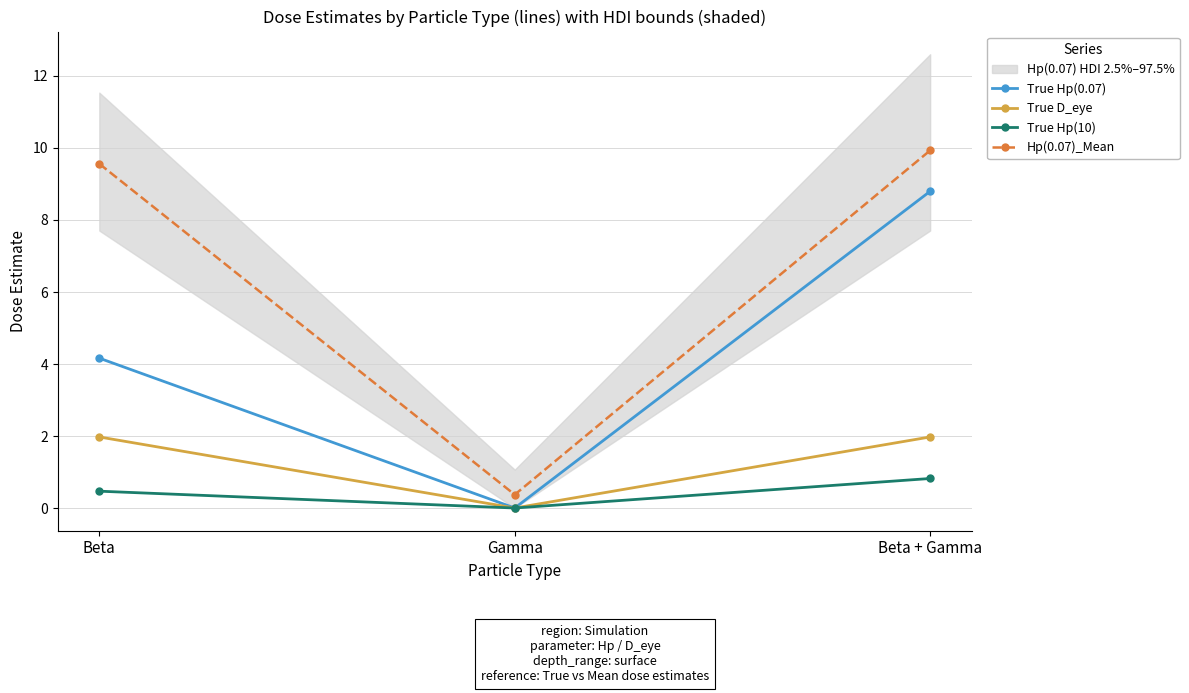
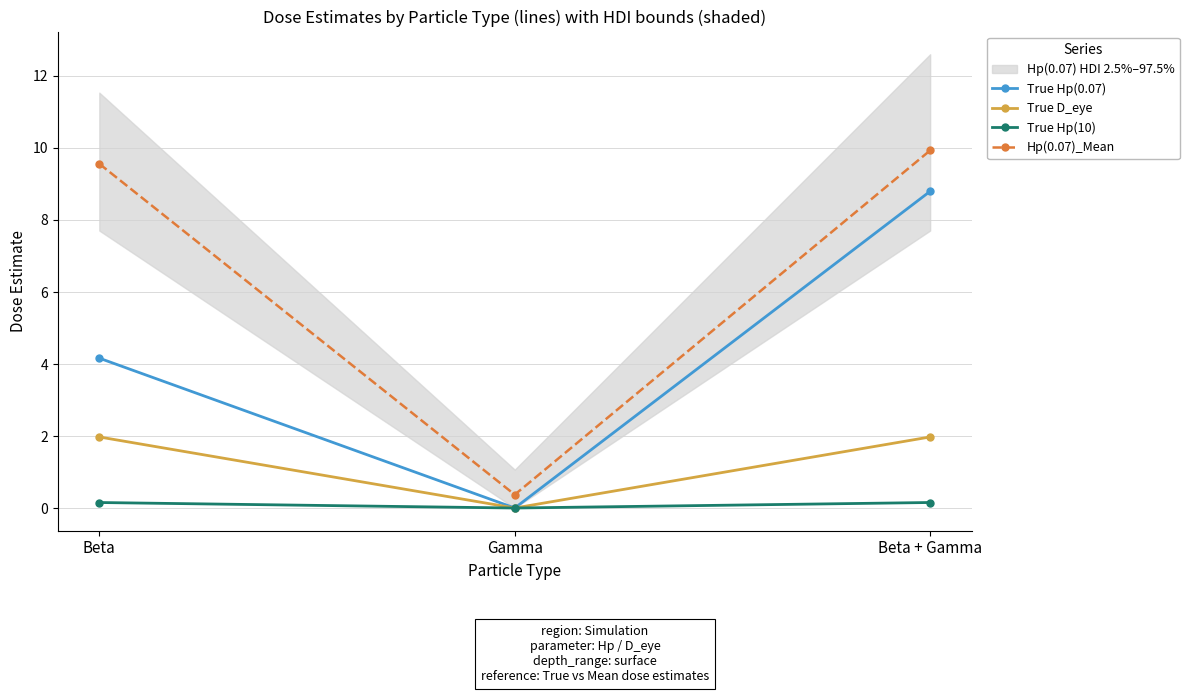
True Hp(10), Beta: 0.5 -> 0.2
True Hp(10), Beta + Gamma: 0.8 -> 0.2
